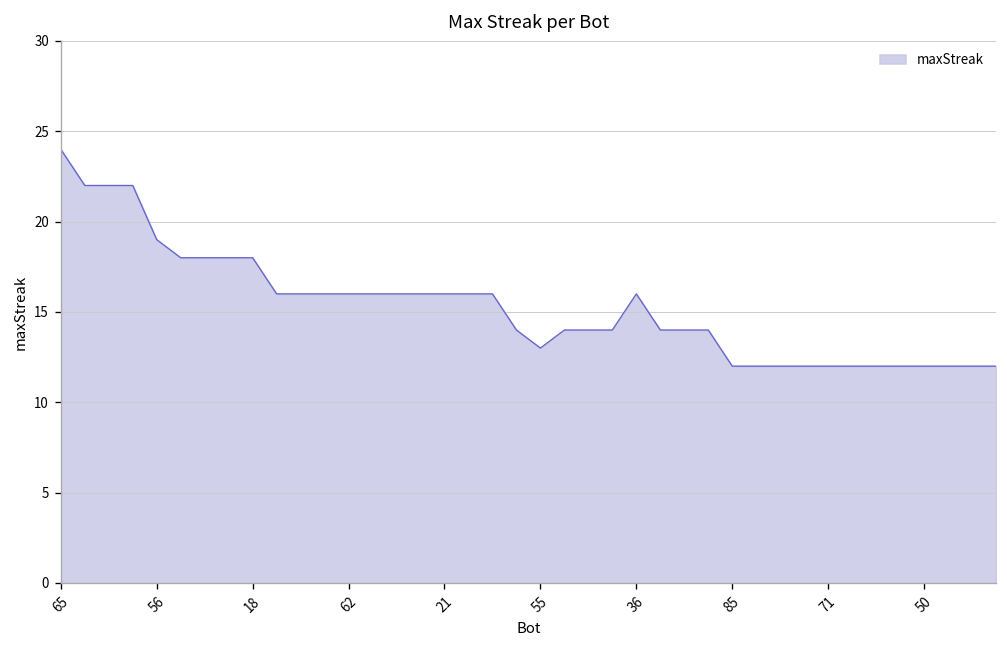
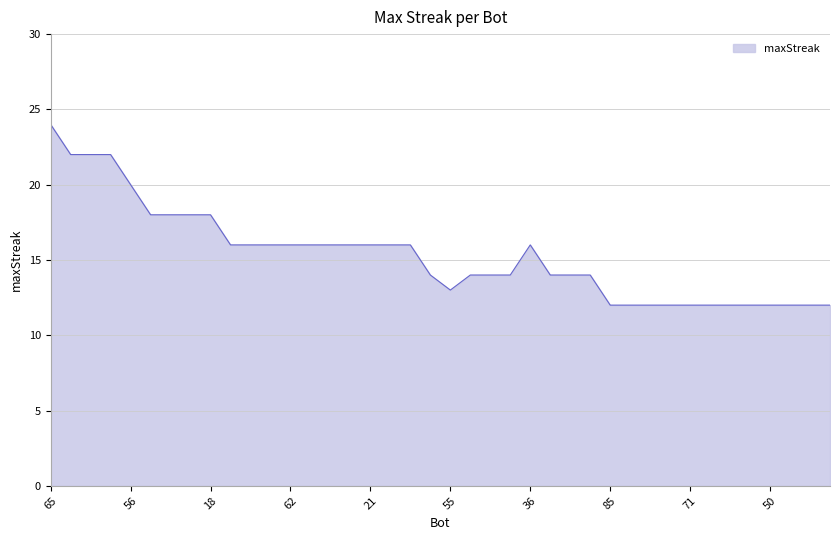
56: 19 -> 20
